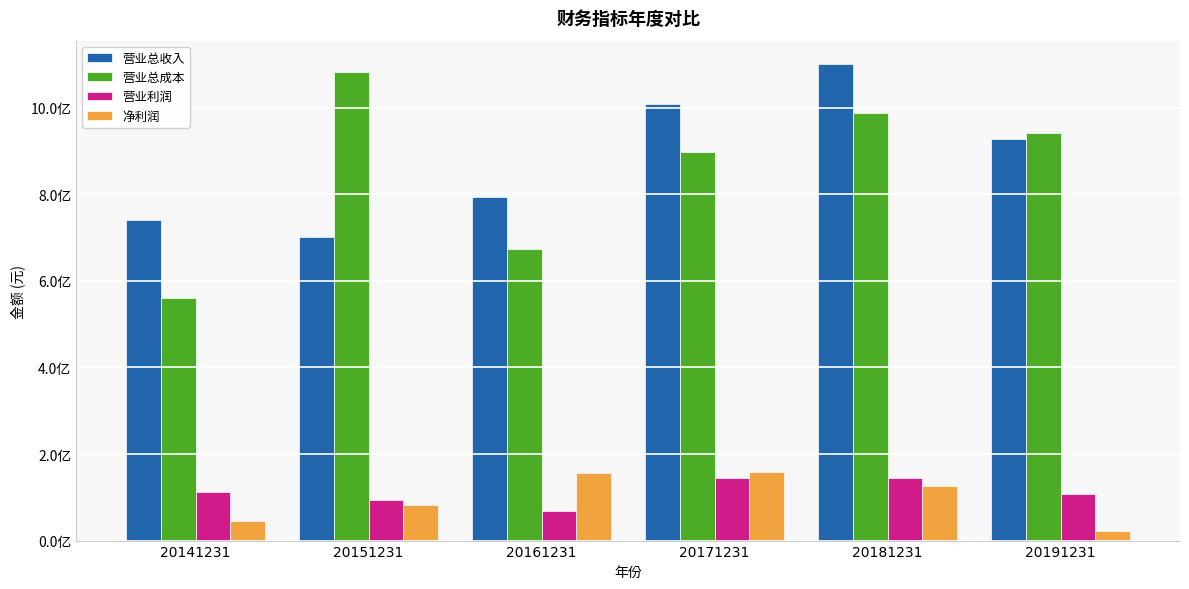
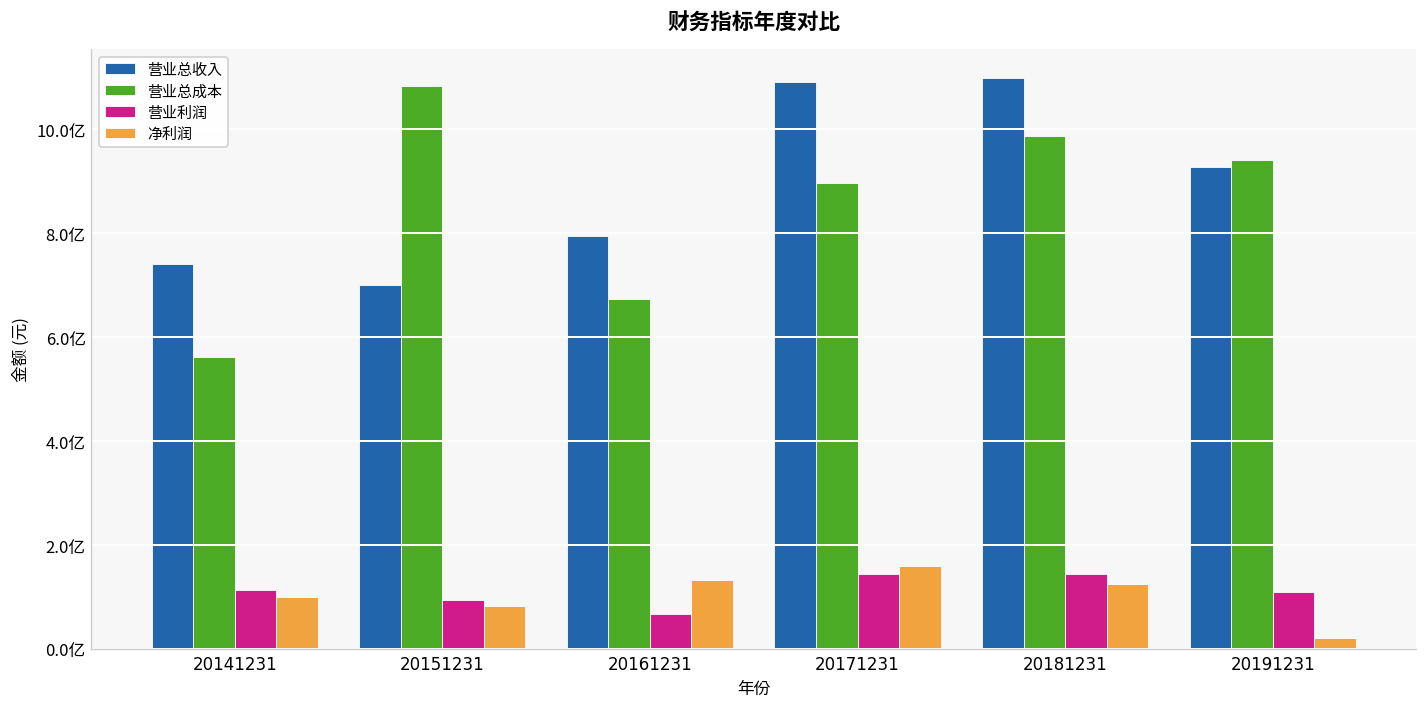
净利润, 20141231: 0.5亿 -> 1.0亿
净利润, 20161231: 1.6亿 -> 1.3亿
营业总收入, 20171231: 10.1亿 -> 10.9亿
